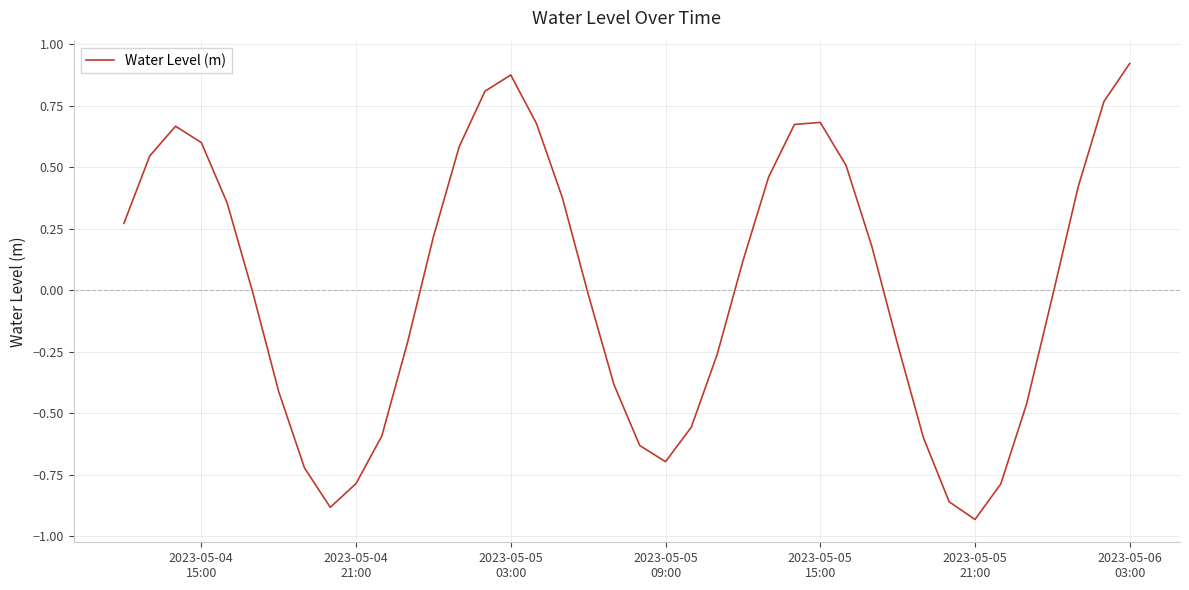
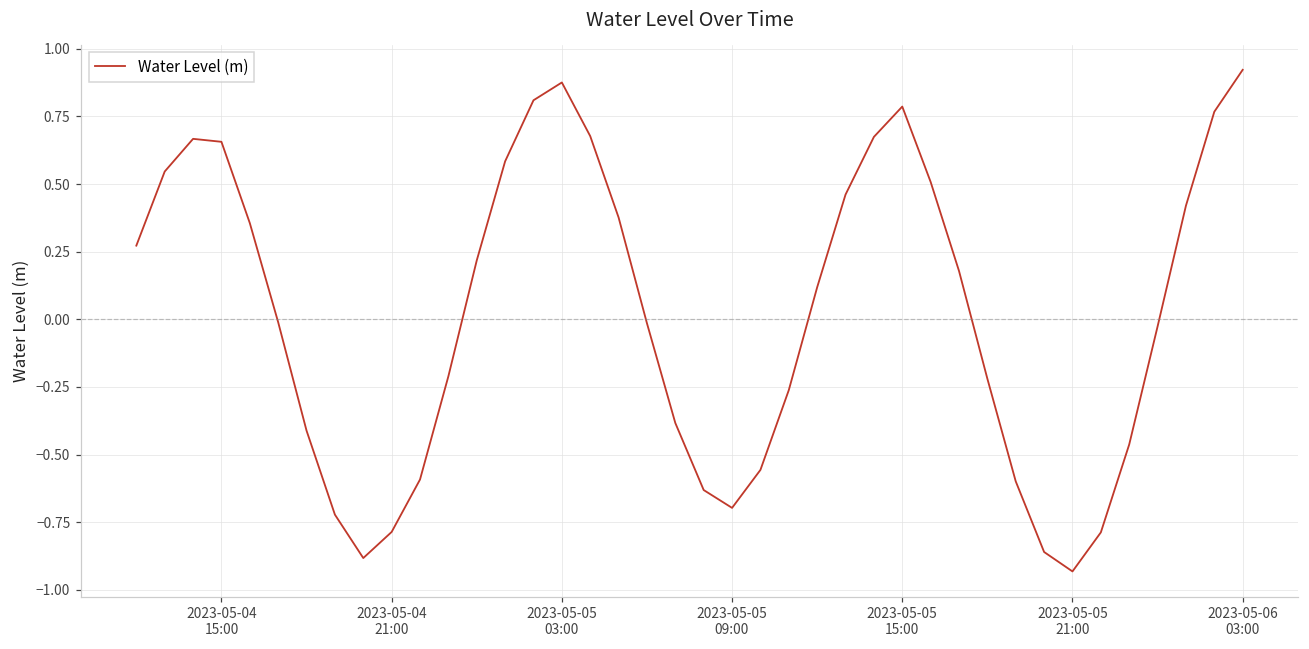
2023-05-04 15:00: 0.60 -> 0.66
2023-05-05 15:00: 0.68 -> 0.79
